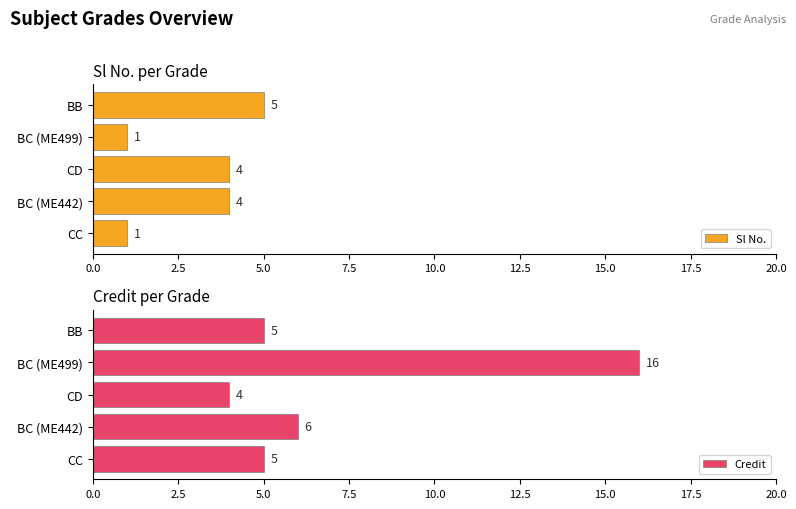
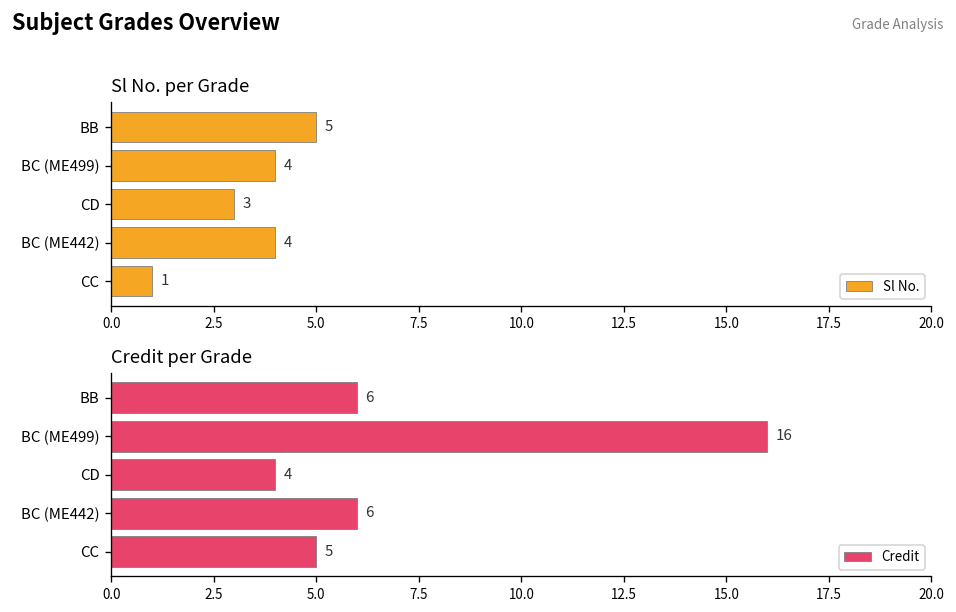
Sl No. per Grade, BC (ME499): 1 -> 4
Sl No. per Grade, CD: 4 -> 3
Credit per Grade, BB: 5 -> 6
